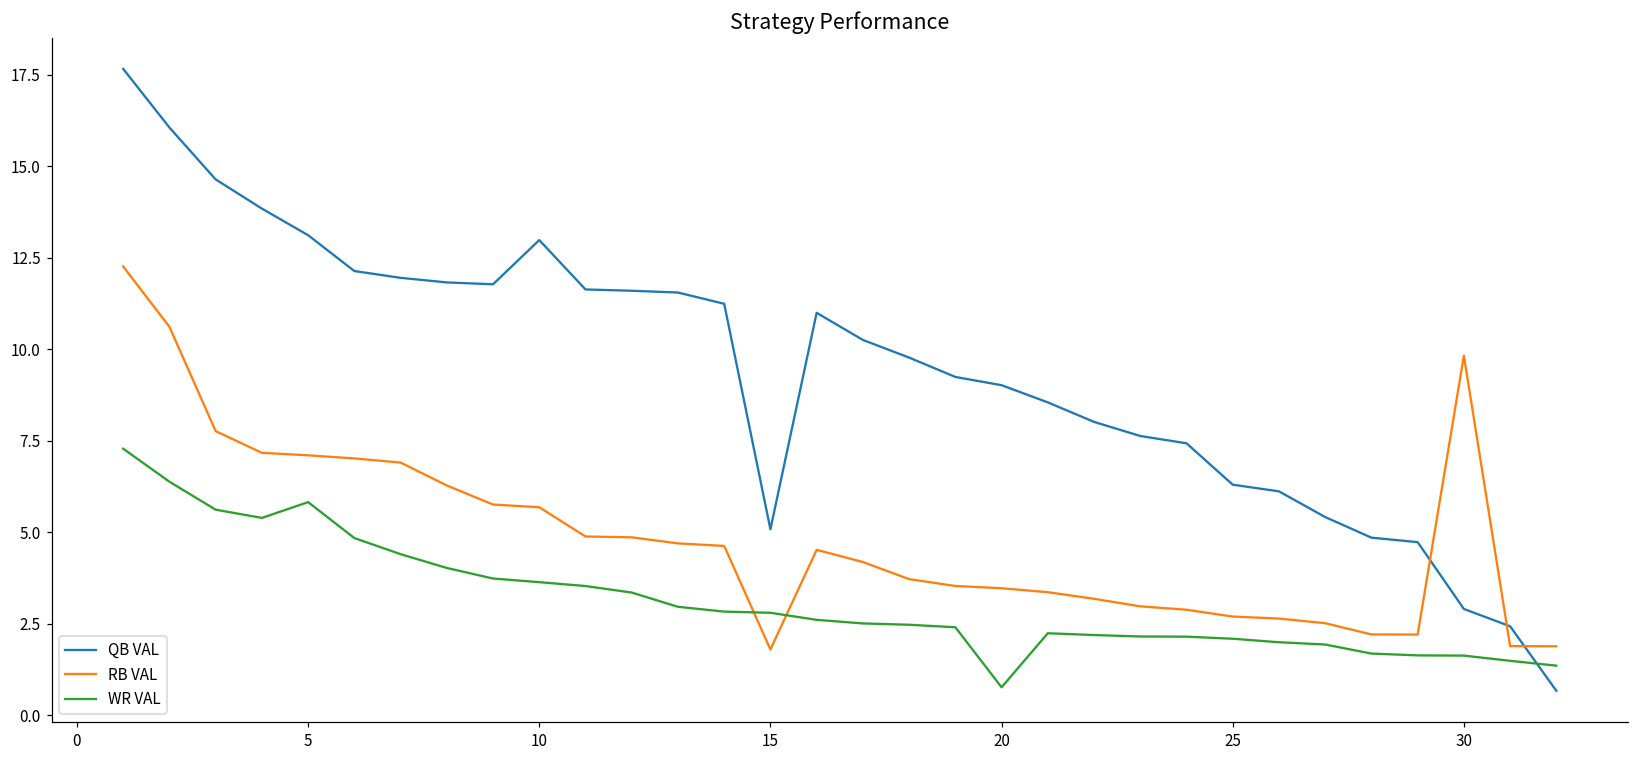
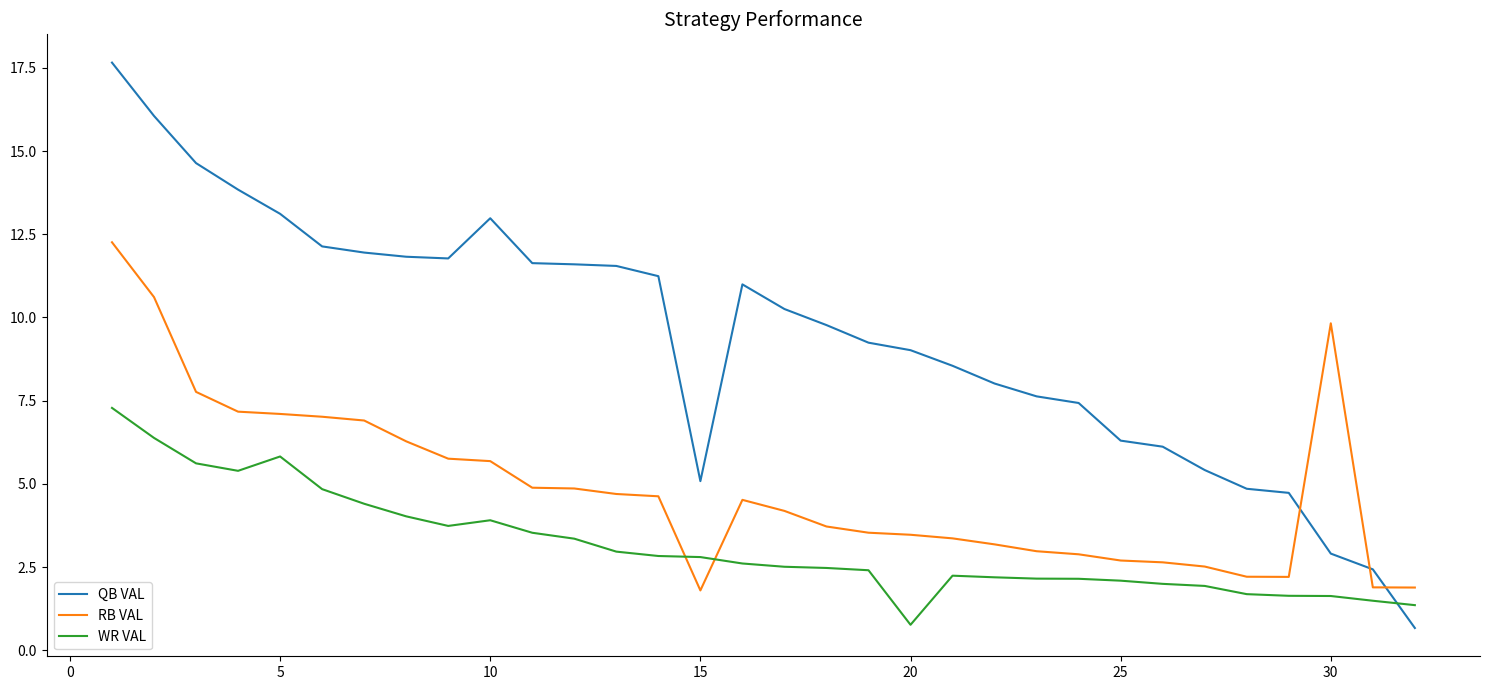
WR VAL, 10: 3.6 -> 3.9
